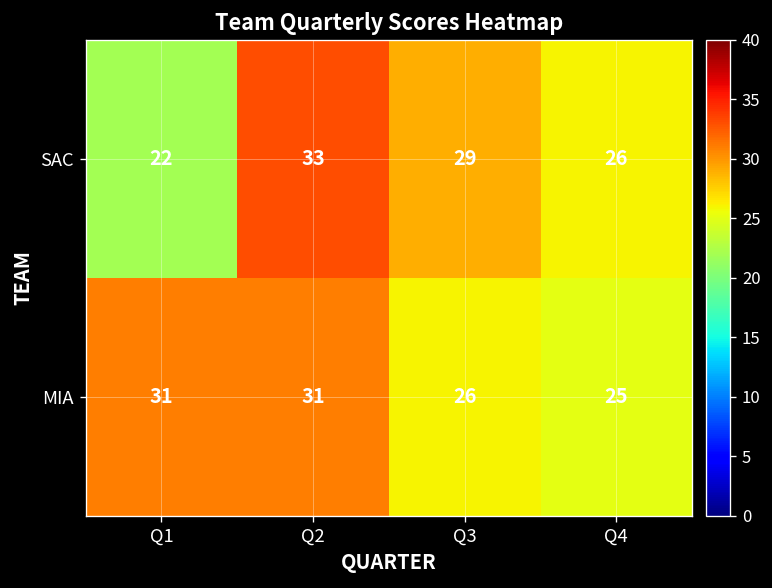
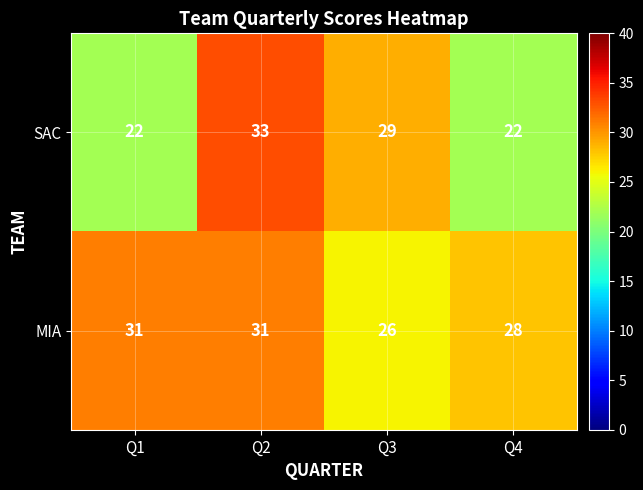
SAC, Q4: 26 -> 22
MIA, Q4: 25 -> 28
